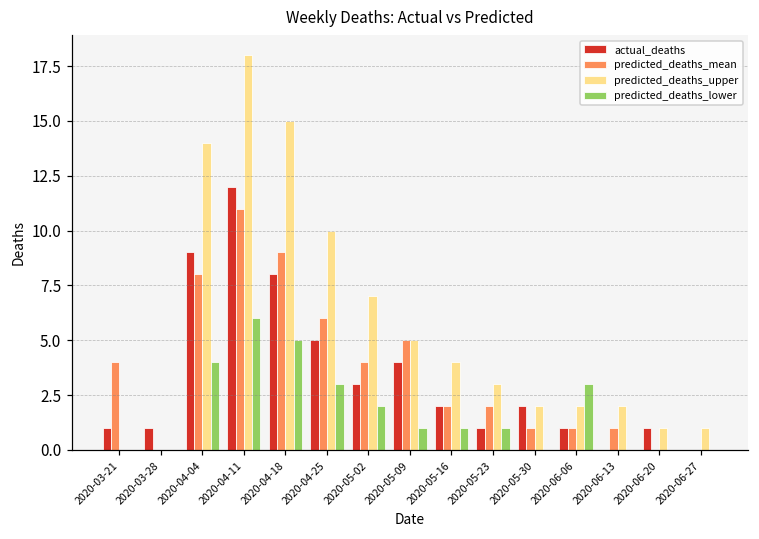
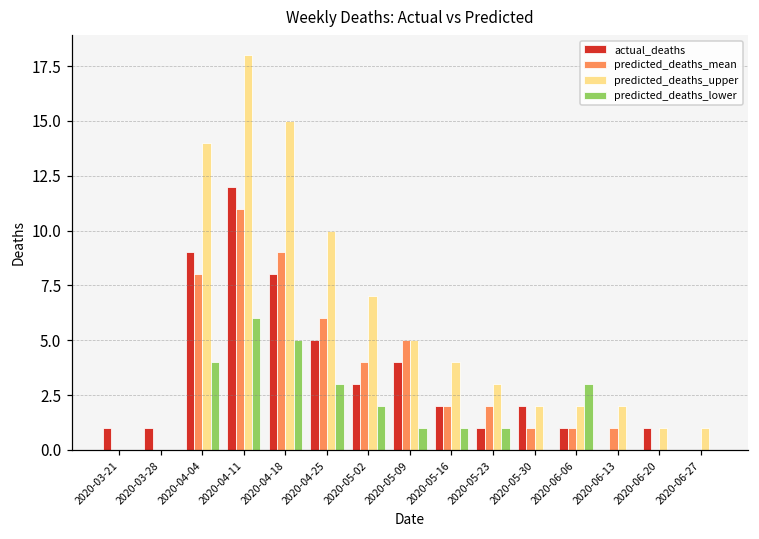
predicted_deaths_mean, 2020-03-21: 4 -> 0
